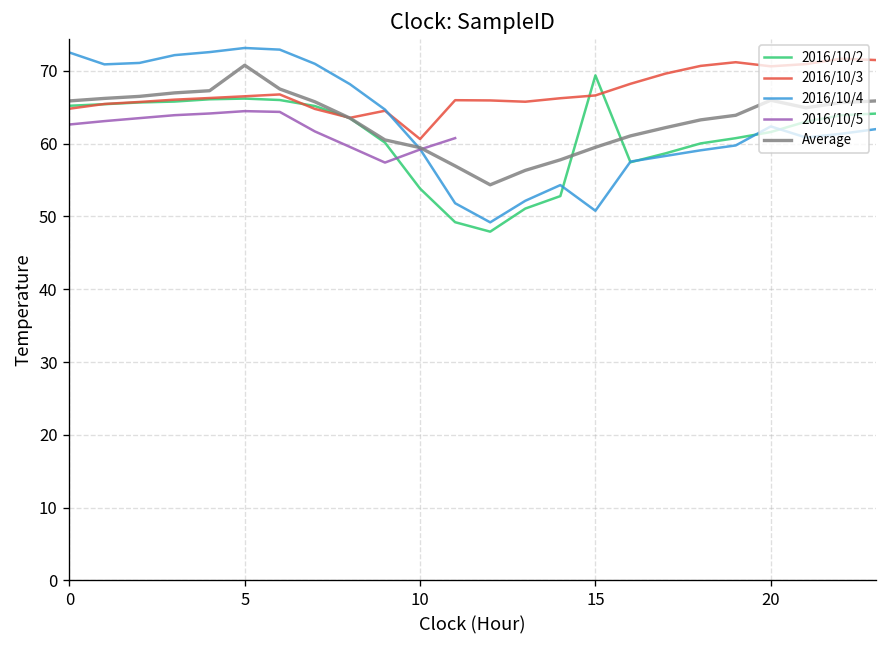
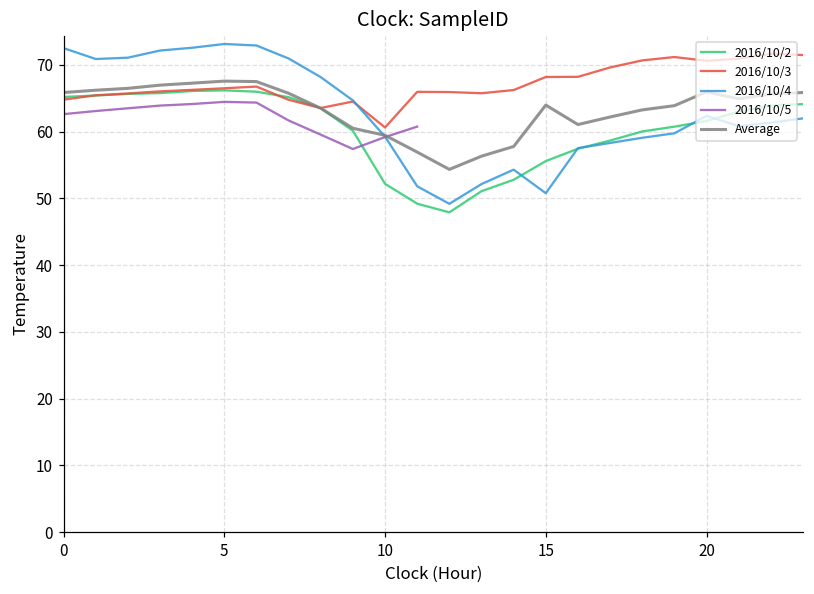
Average, 5: 71 -> 68
2016/10/2, 10: 54 -> 52
2016/10/2, 15: 69 -> 56
2016/10/3, 15: 67 -> 68
Average, 15: 59 -> 64
